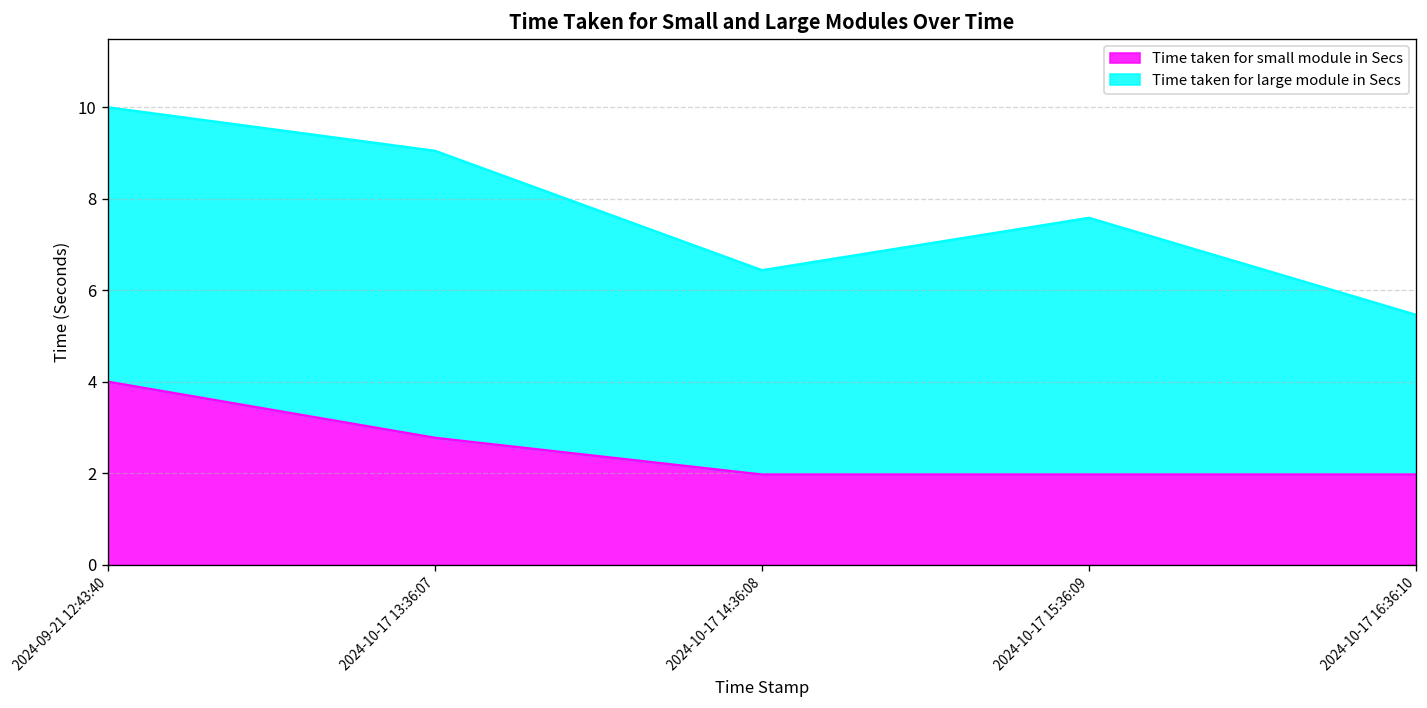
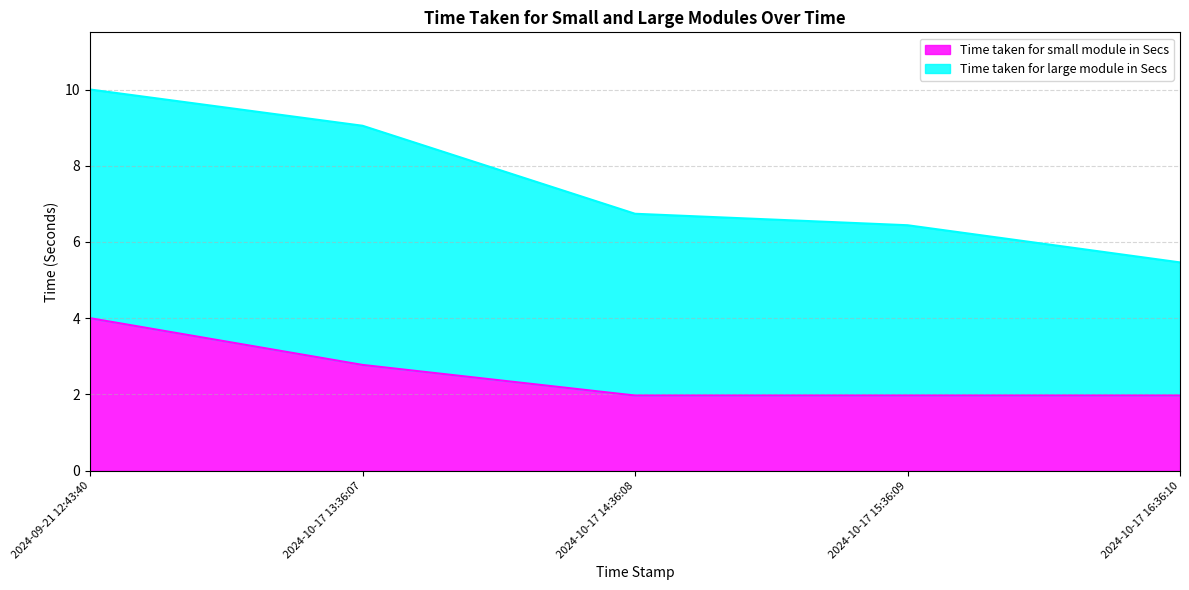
Time taken for large module in Secs, 2024-10-17 14:36:08: 4.5 -> 4.8
Time taken for large module in Secs, 2024-10-17 15:36:09: 5.6 -> 4.5
